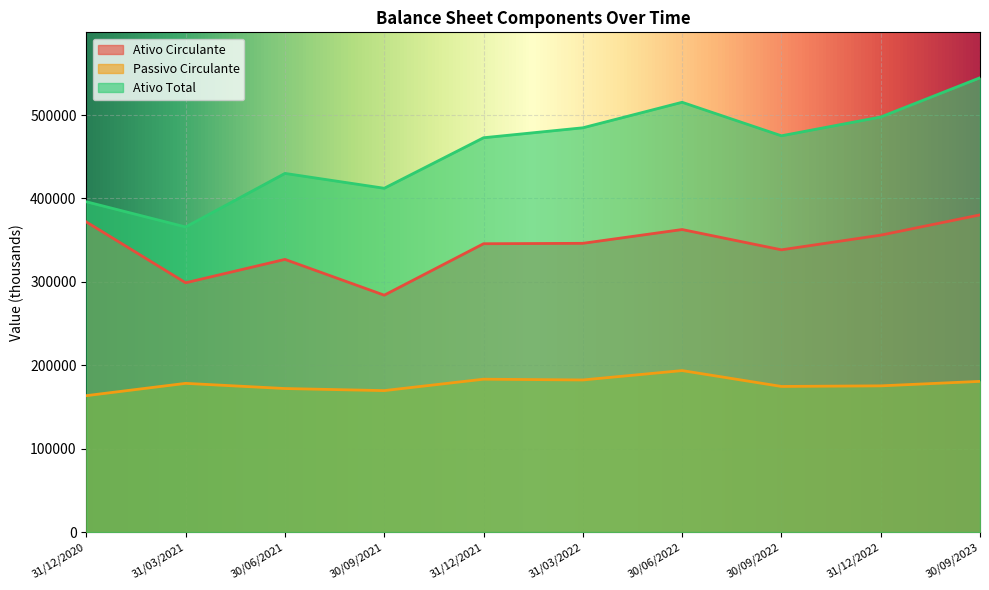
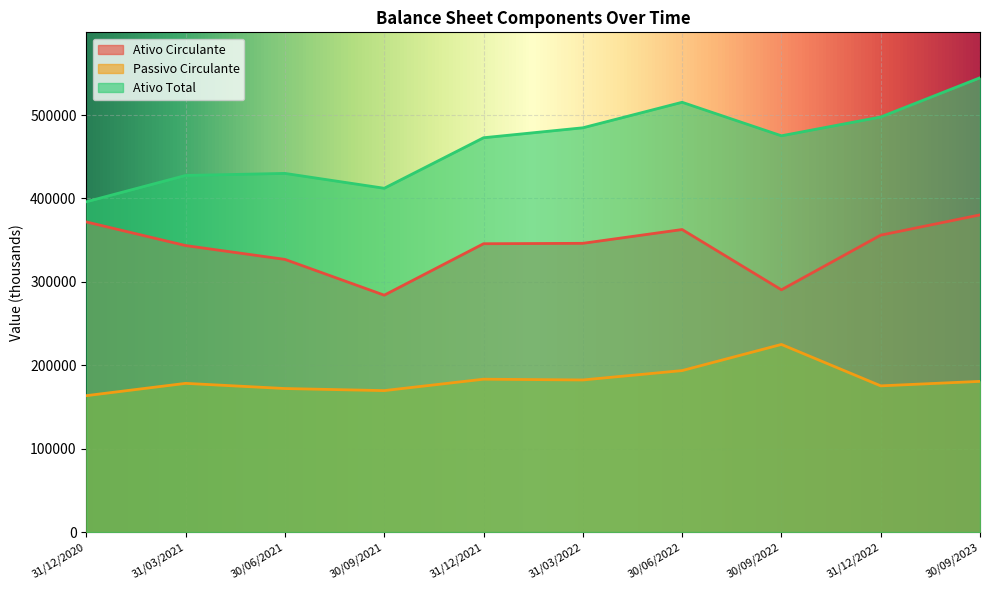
Ativo Circulante, 31/03/2021: 300000 -> 340000
Ativo Total, 31/03/2021: 370000 -> 430000
Ativo Circulante, 30/09/2022: 340000 -> 290000
Passivo Circulante, 30/09/2022: 170000 -> 220000
